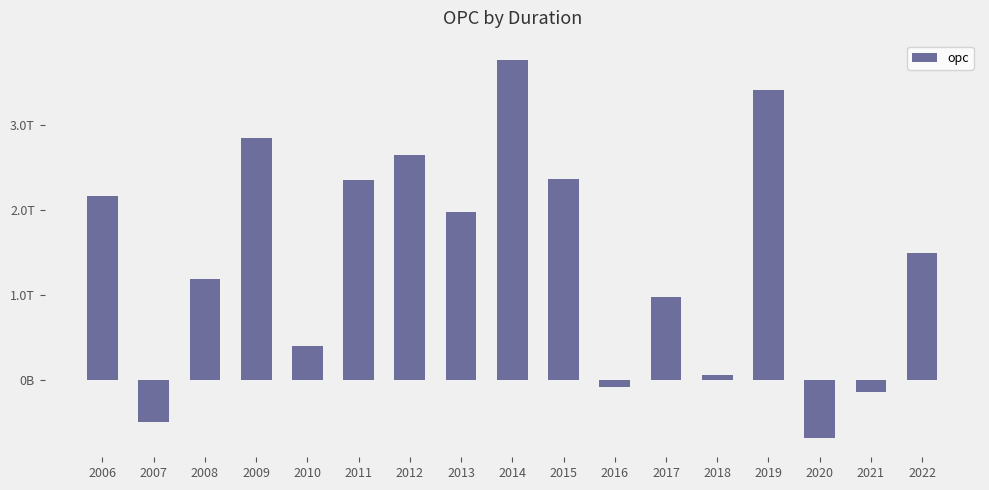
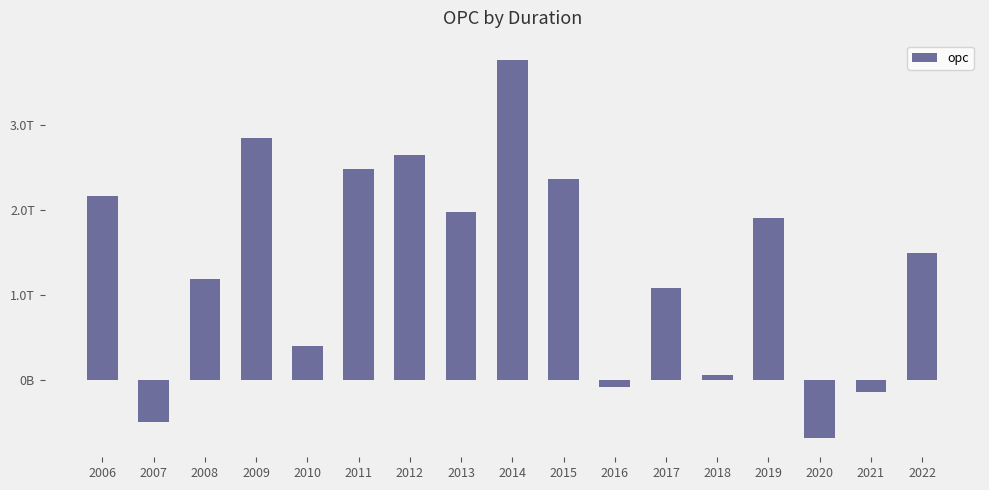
2011: 2.3T -> 2.5T
2017: 1.0T -> 1.1T
2019: 3.4T -> 1.9T
